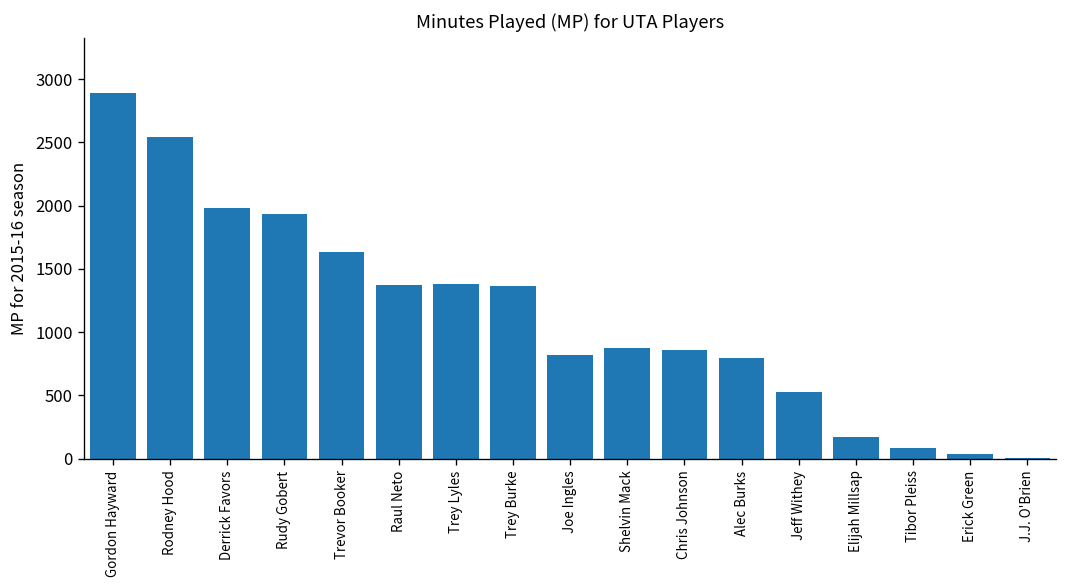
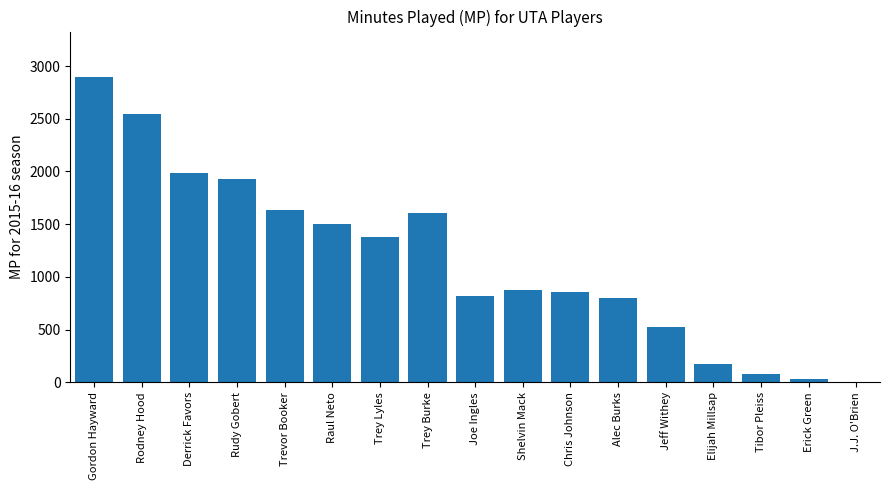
Raul Neto: 1370 -> 1500
Trey Burke: 1370 -> 1610
